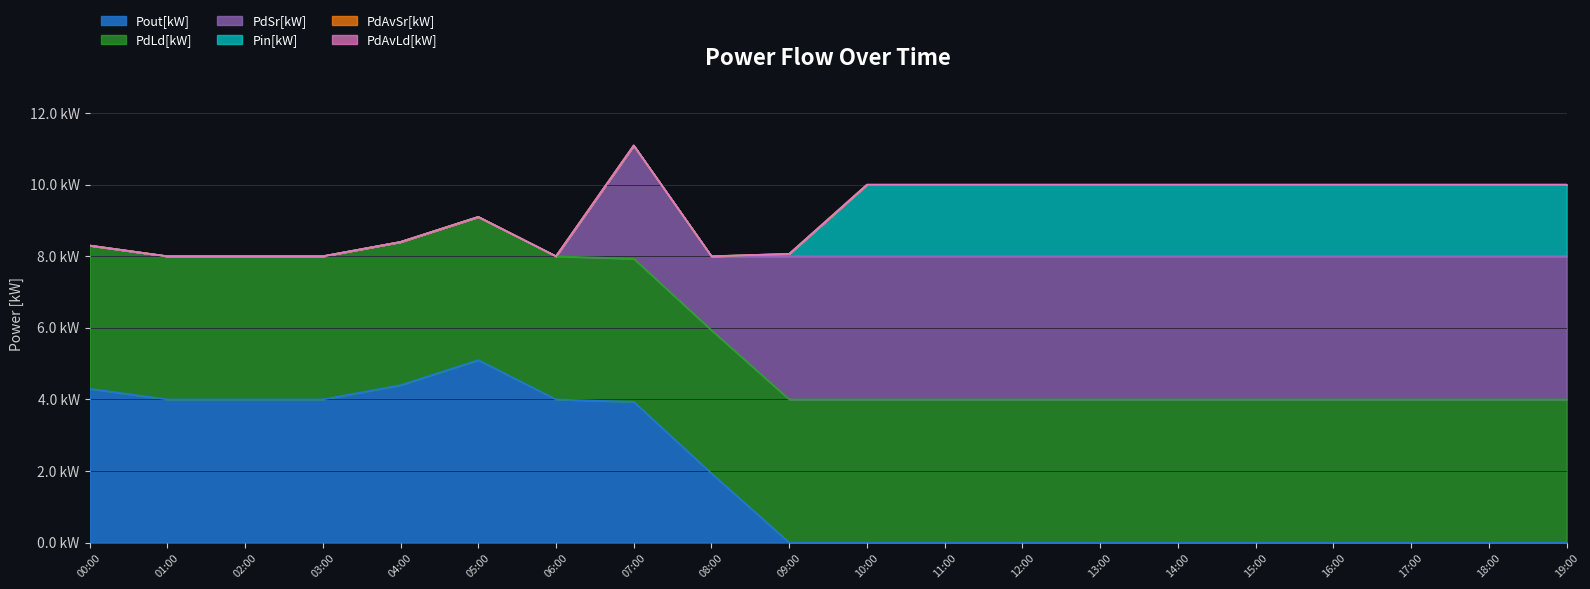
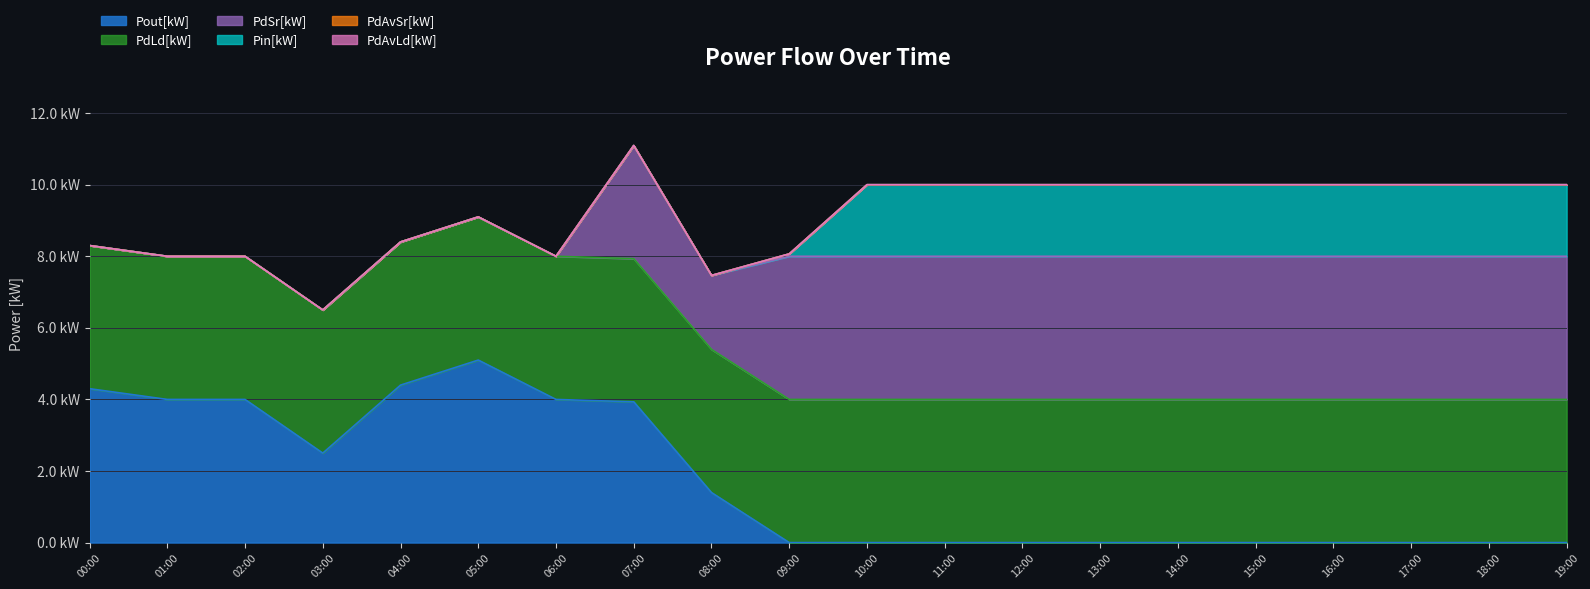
Pout[kW], 03:00: 4.0 kW -> 2.5 kW
Pout[kW], 08:00: 1.9 kW -> 1.4 kW
